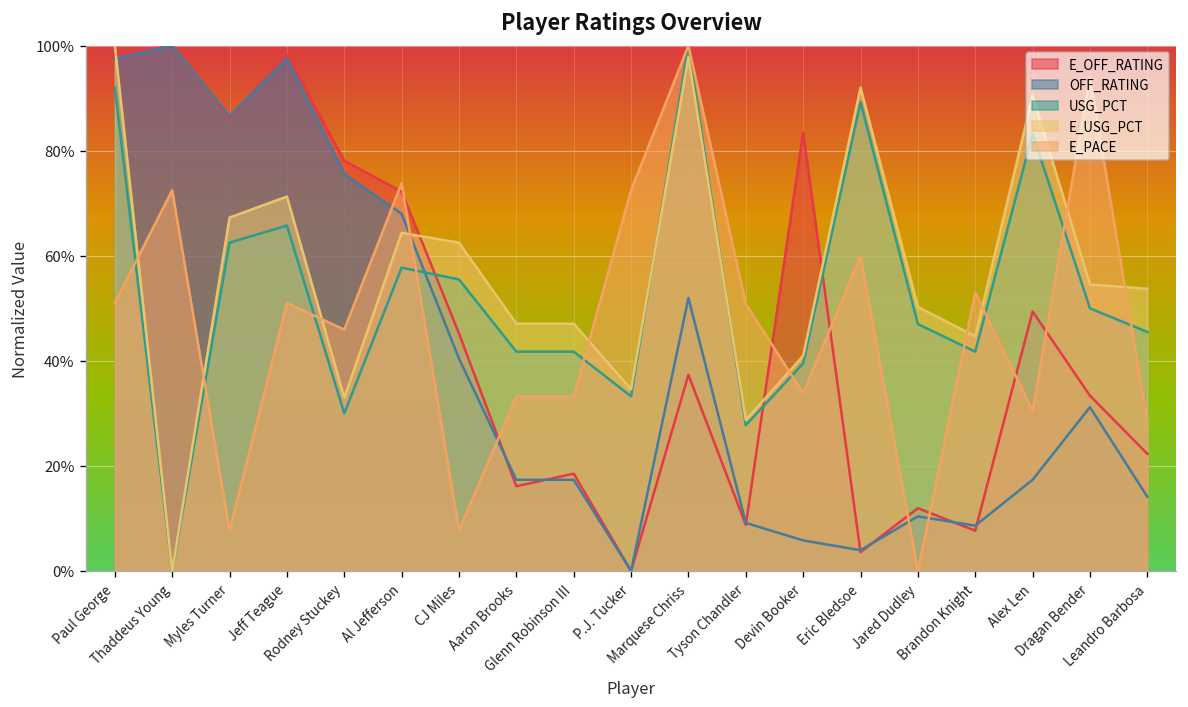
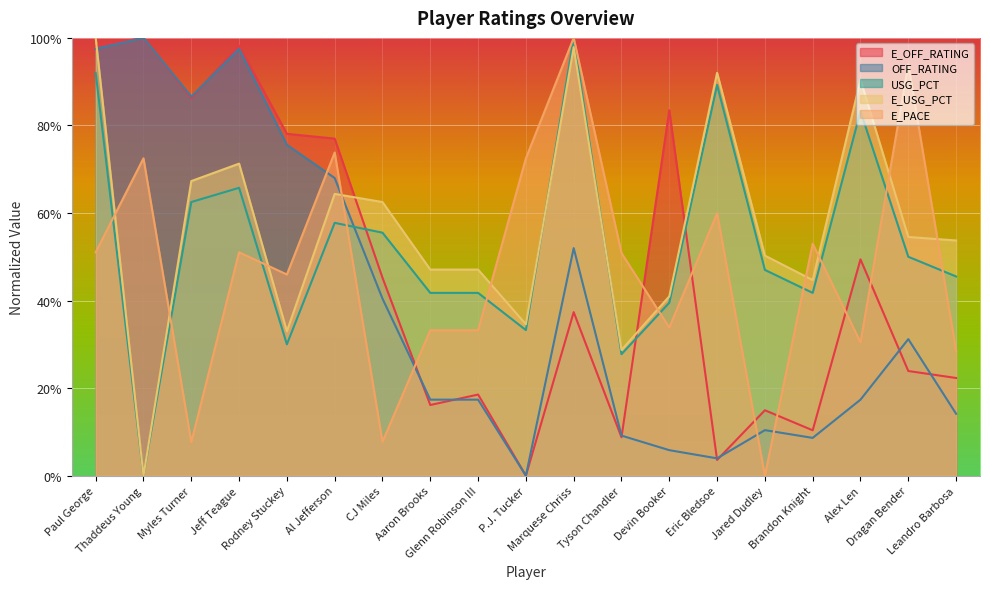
E_OFF_RATING, Al Jefferson: 72% -> 77%
E_OFF_RATING, Jared Dudley: 12% -> 15%
E_OFF_RATING, Brandon Knight: 8% -> 10%
E_OFF_RATING, Dragan Bender: 33% -> 24%
